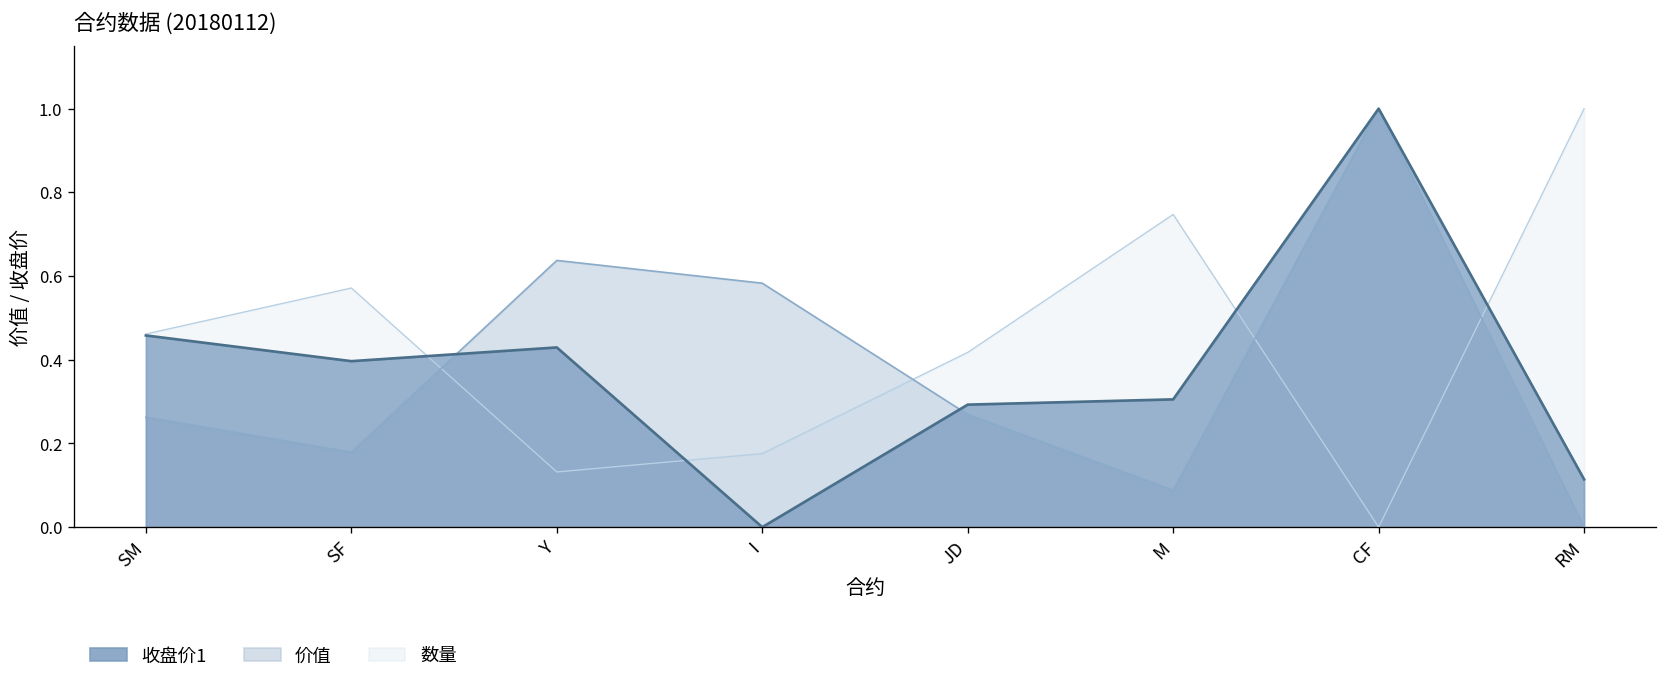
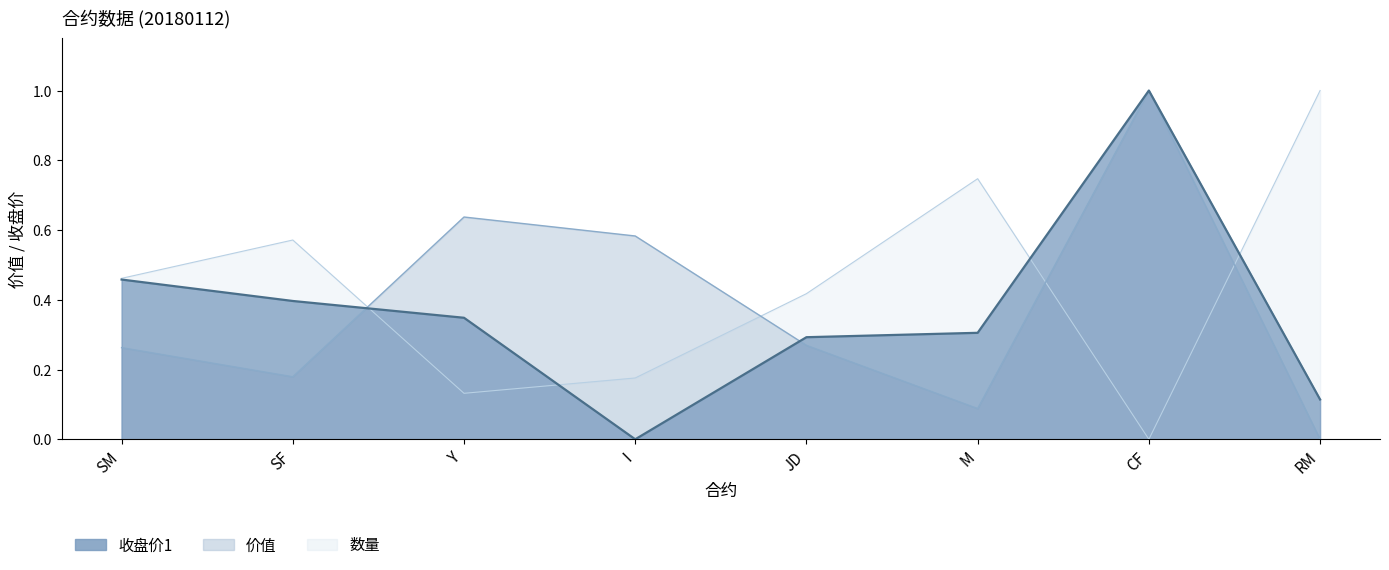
收盘价1, Y: 0.43 -> 0.35
